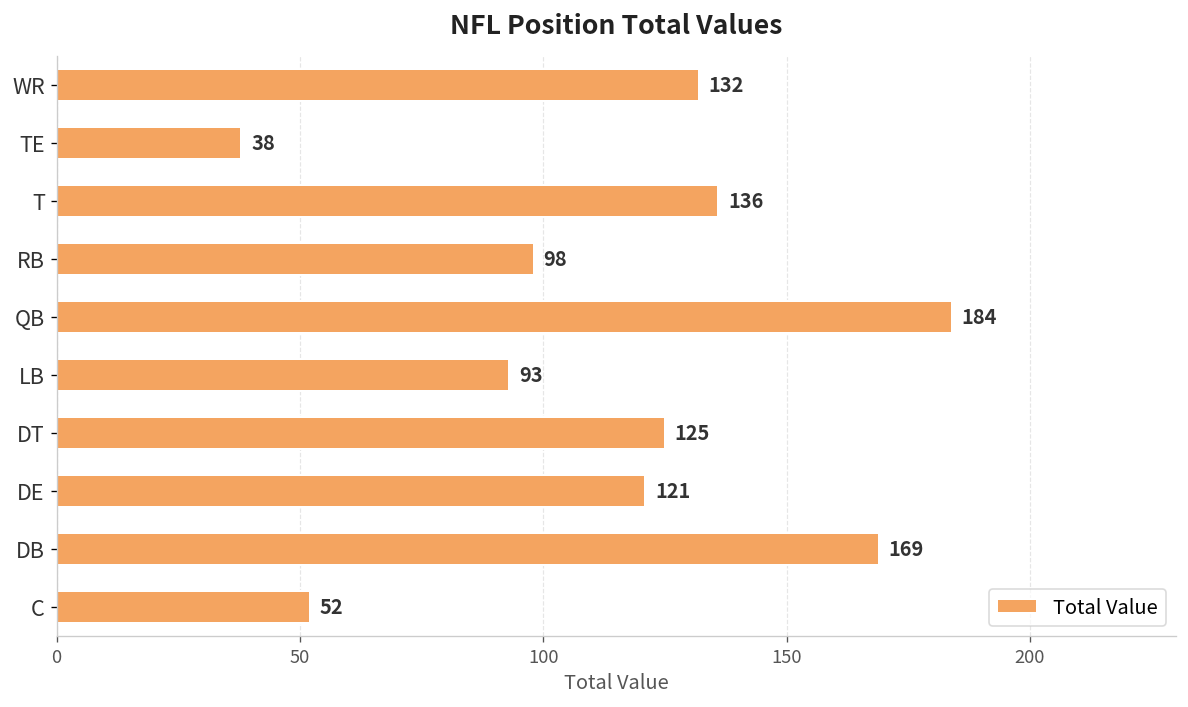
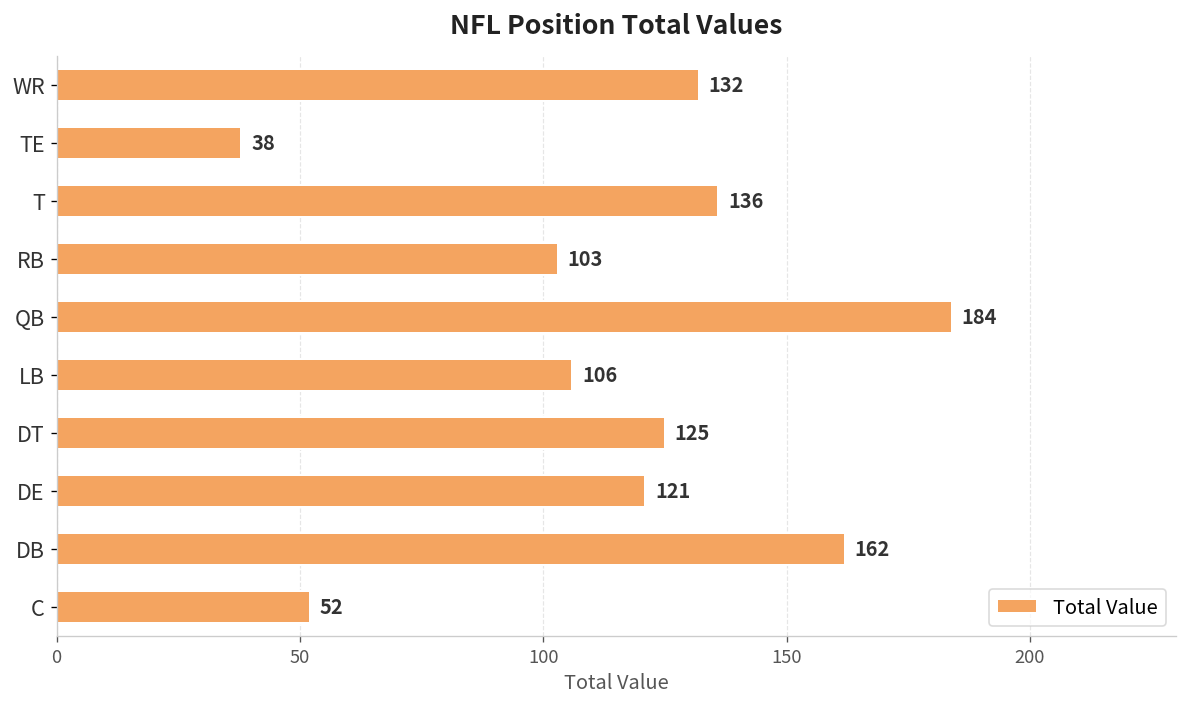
RB: 98 -> 103
LB: 93 -> 106
DB: 169 -> 162
